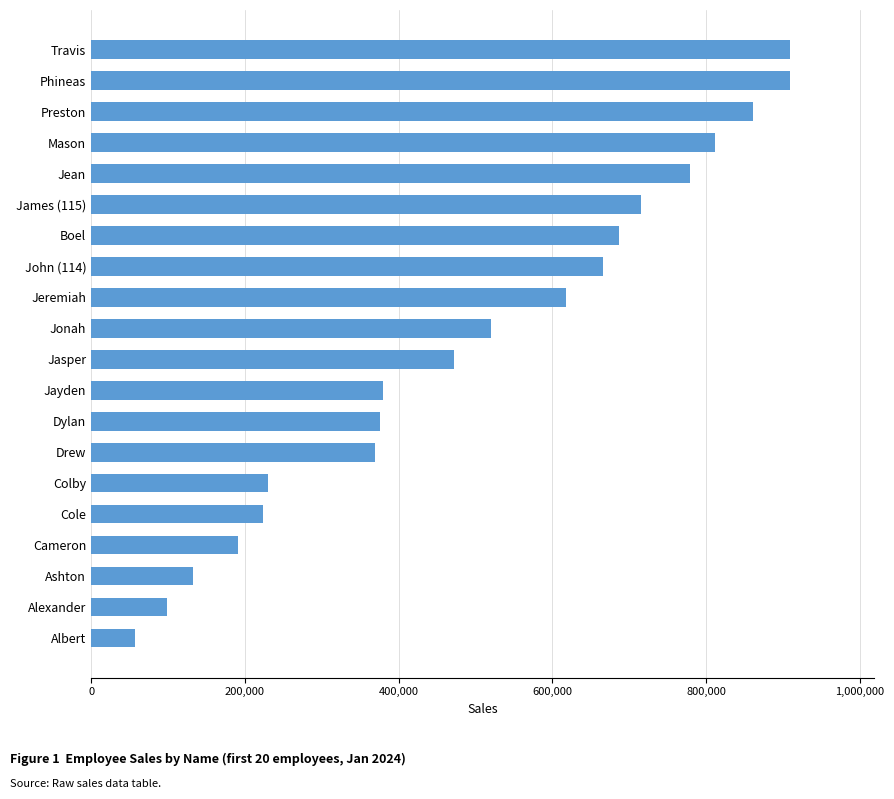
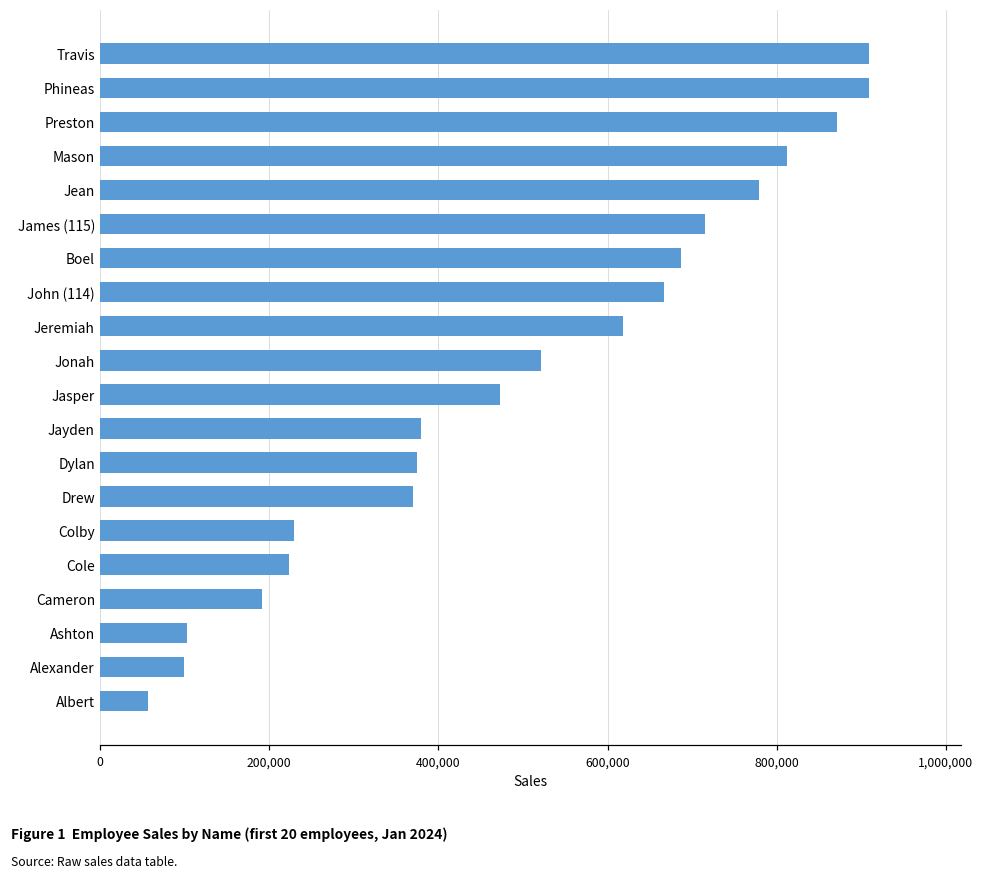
Preston: 860,000 -> 870,000
Ashton: 130,000 -> 100,000
